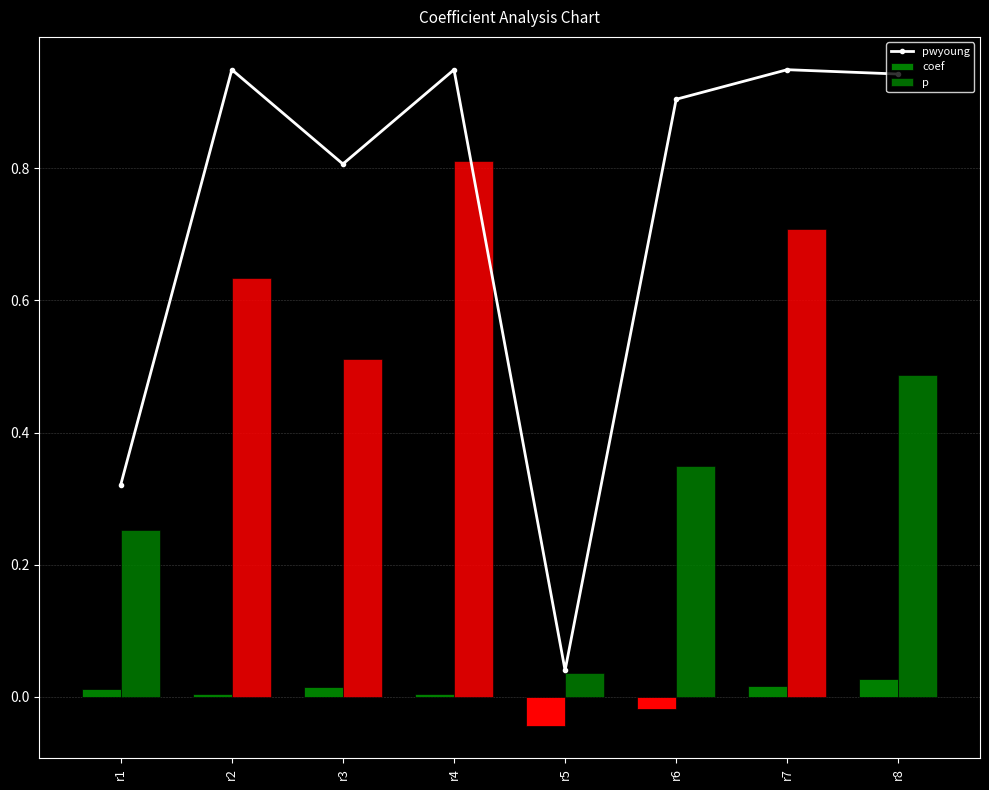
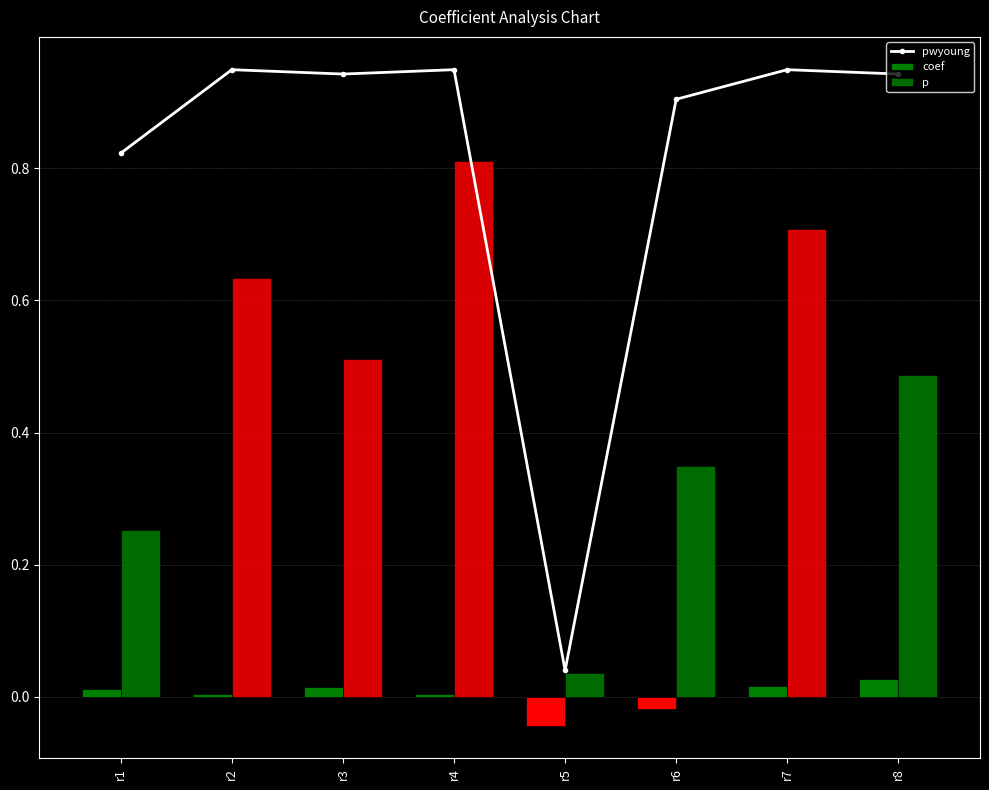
pwyoung, r1: 0.32 -> 0.82
pwyoung, r3: 0.81 -> 0.94
